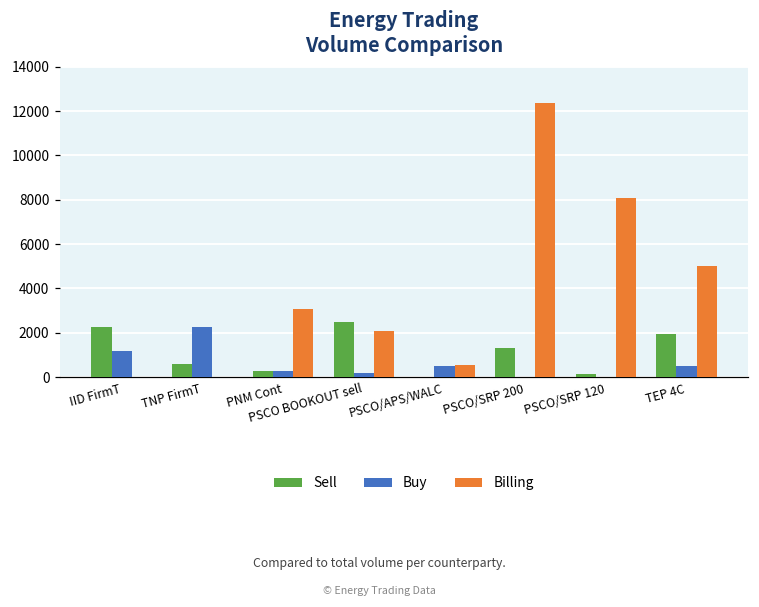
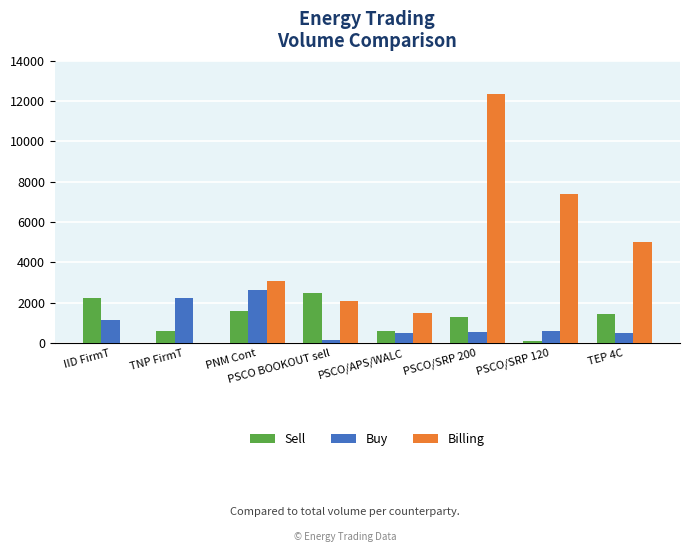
Sell, PNM Cont: 300 -> 1600
Buy, PNM Cont: 300 -> 2600
Sell, PSCO/APS/WALC: 0 -> 600
Billing, PSCO/APS/WALC: 600 -> 1500
Buy, PSCO/SRP 200: 0 -> 600
Buy, PSCO/SRP 120: 0 -> 600
Billing, PSCO/SRP 120: 8100 -> 7400
Sell, TEP 4C: 2000 -> 1400
